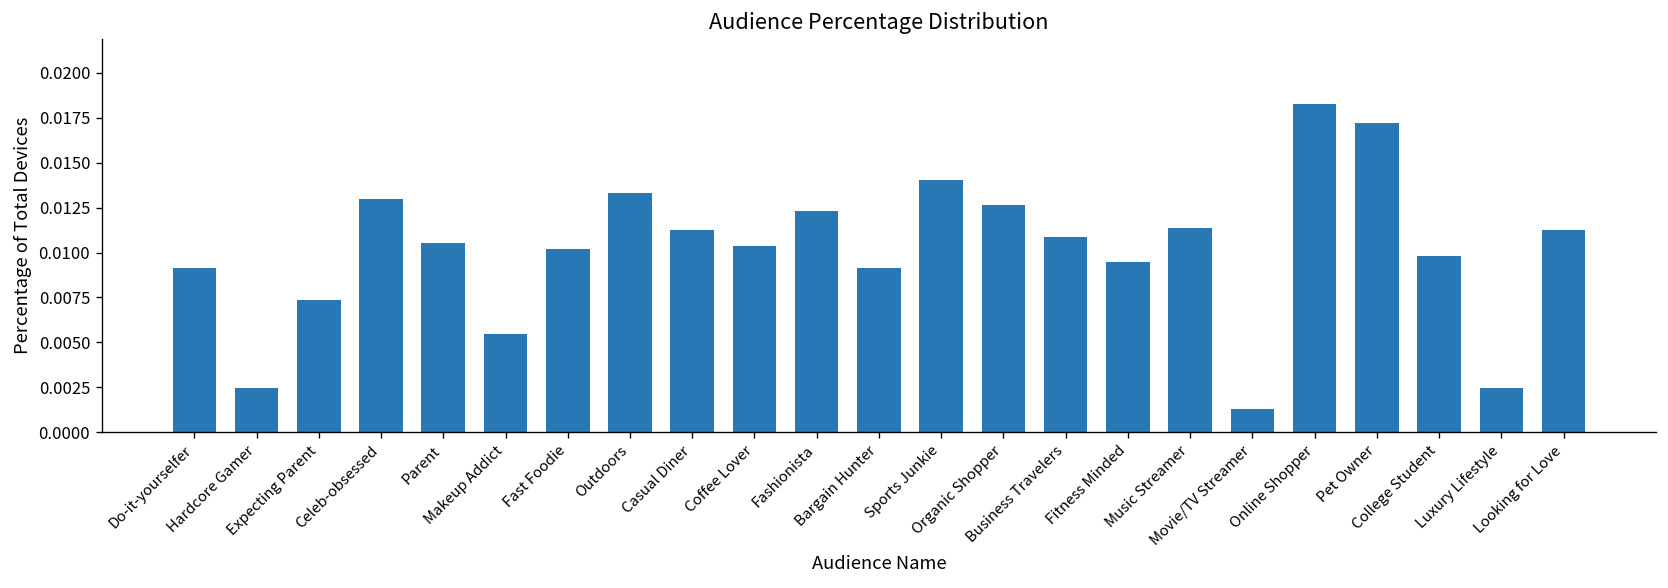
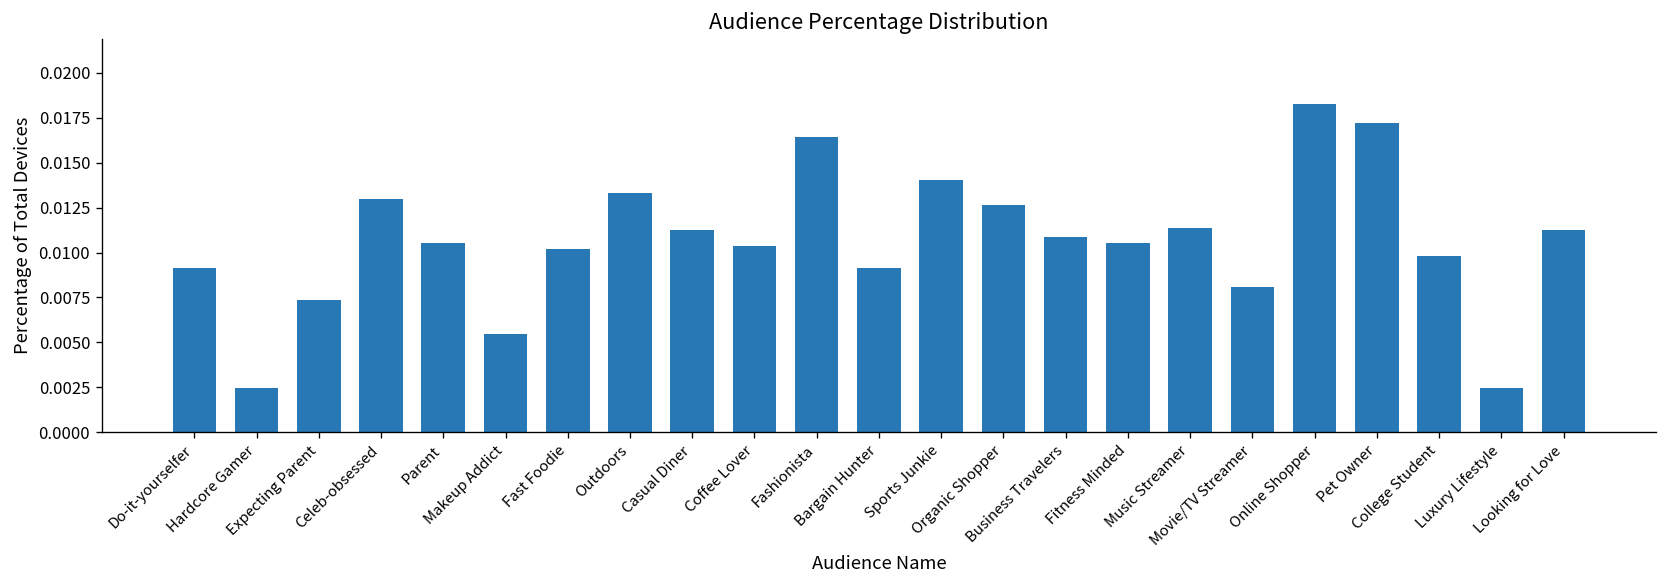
Fashionista: 0.0123 -> 0.0164
Fitness Minded: 0.0095 -> 0.0105
Movie/TV Streamer: 0.0013 -> 0.0081
